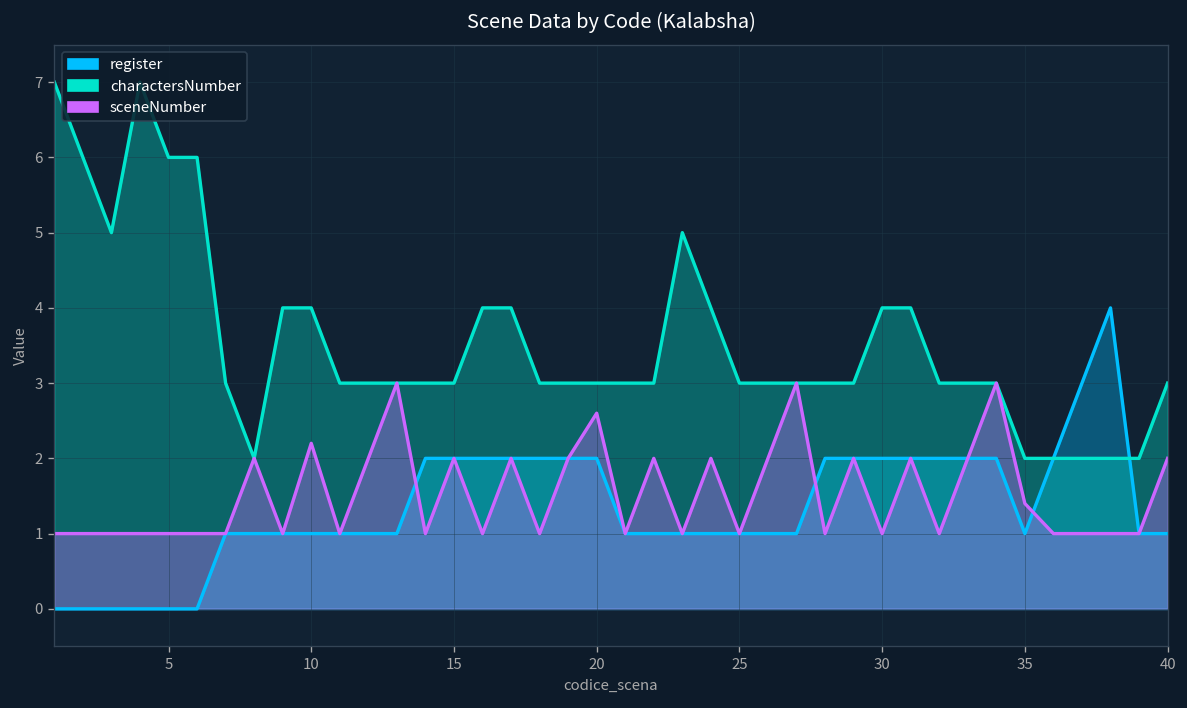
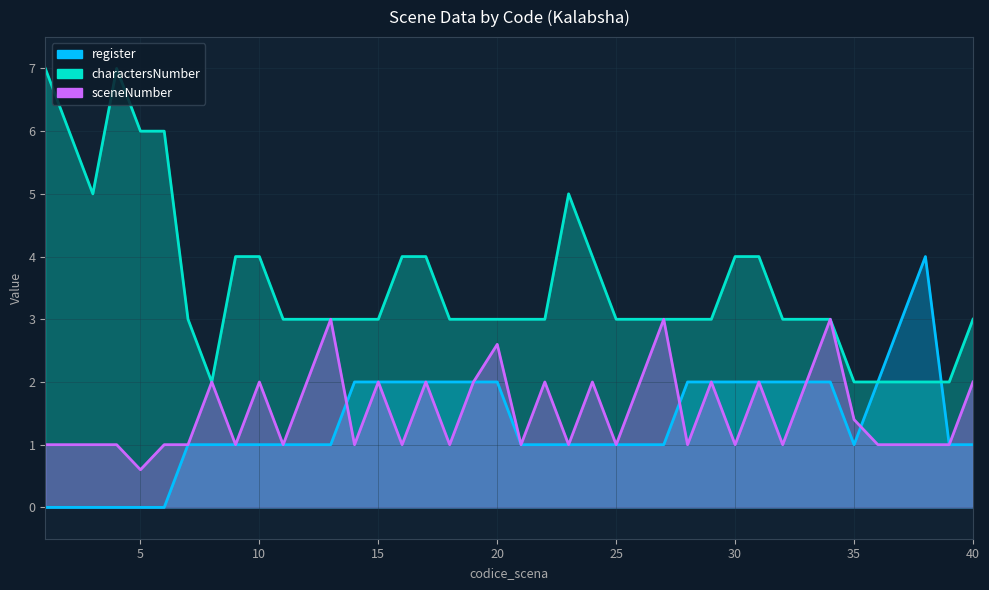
sceneNumber, 5: 1.0 -> 0.6
sceneNumber, 10: 2.2 -> 2.0
